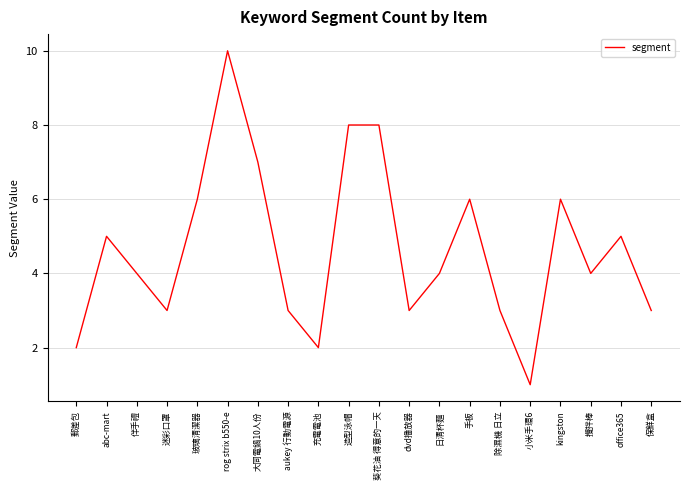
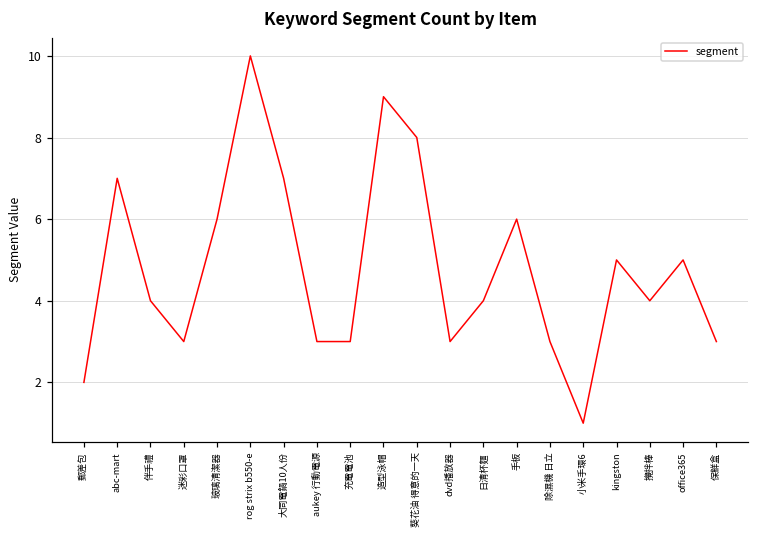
abc-mart: 5 -> 7
充電電池: 2 -> 3
造型泳帽: 8 -> 9
kingston: 6 -> 5
